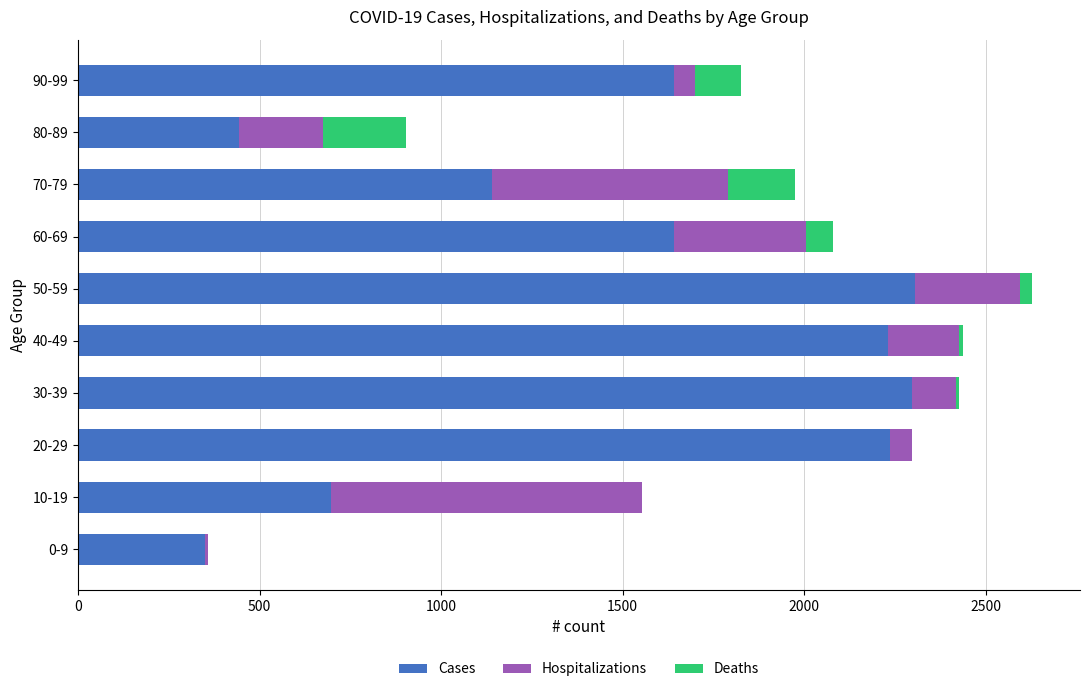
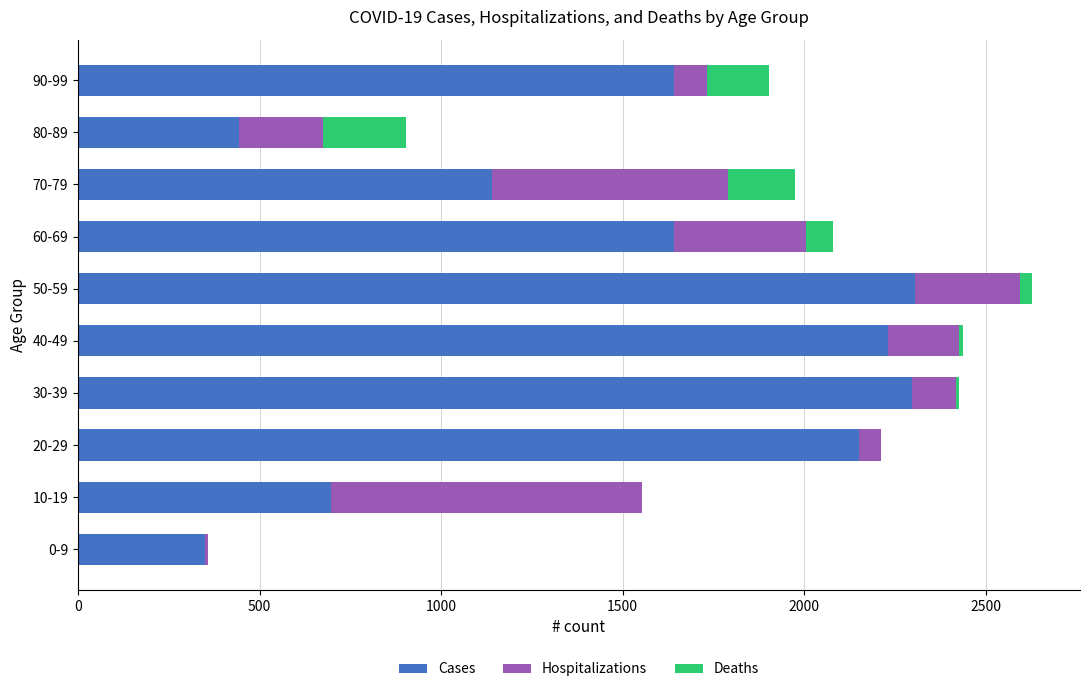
Hospitalizations, 90-99: 60 -> 90
Deaths, 90-99: 130 -> 170
Cases, 20-29: 2240 -> 2150
